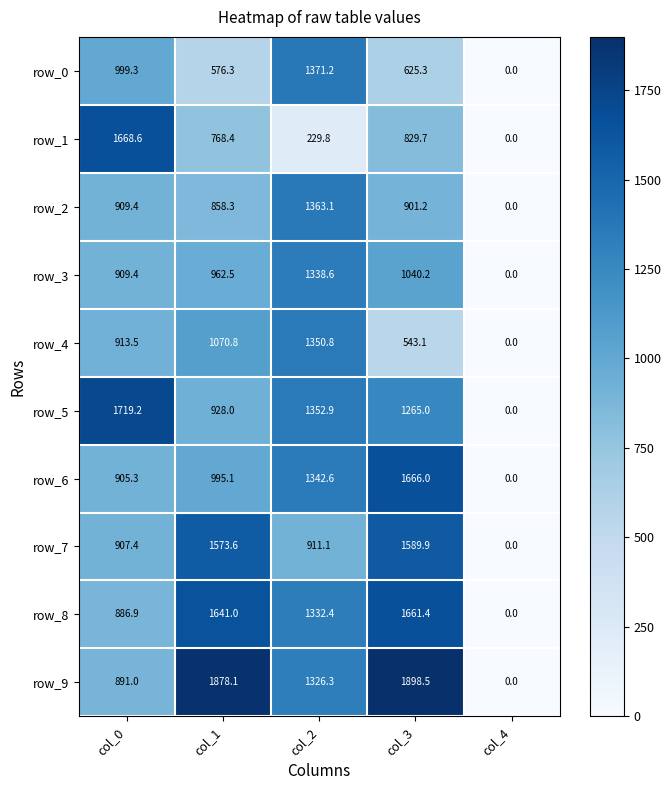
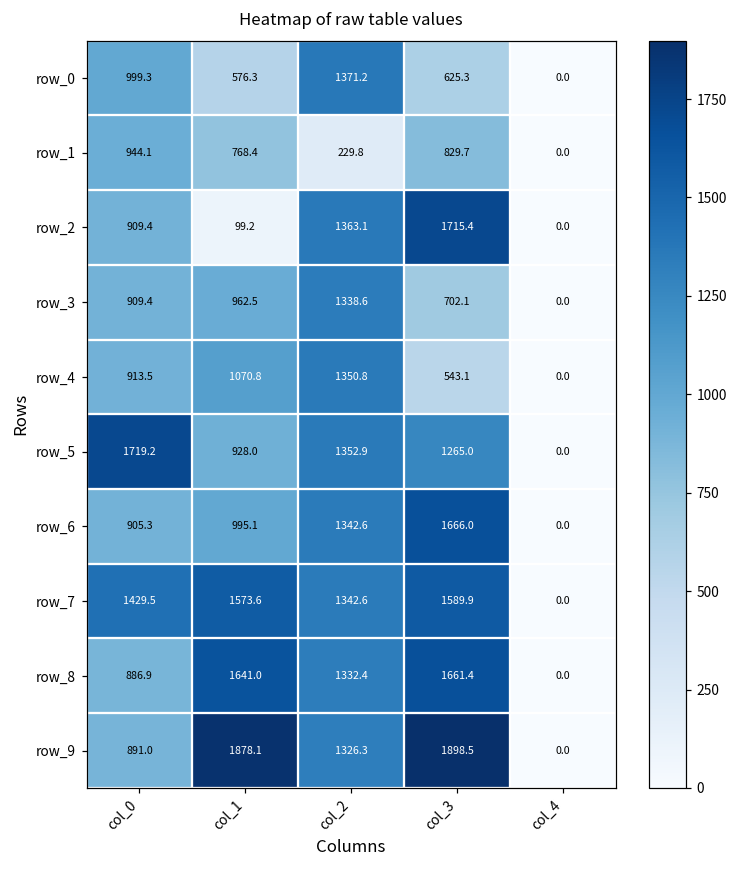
row_1, col_0: 1668.6 -> 944.1
row_2, col_1: 858.3 -> 99.2
row_2, col_3: 901.2 -> 1715.4
row_3, col_3: 1040.2 -> 702.1
row_7, col_0: 907.4 -> 1429.5
row_7, col_2: 911.1 -> 1342.6
